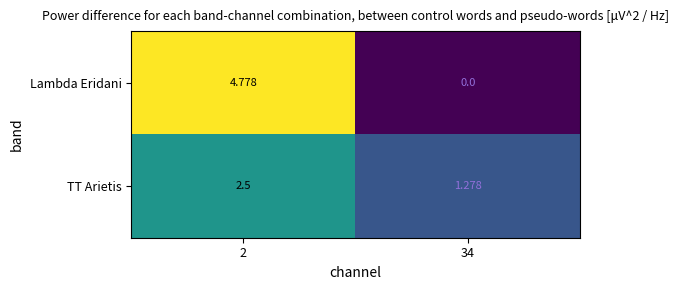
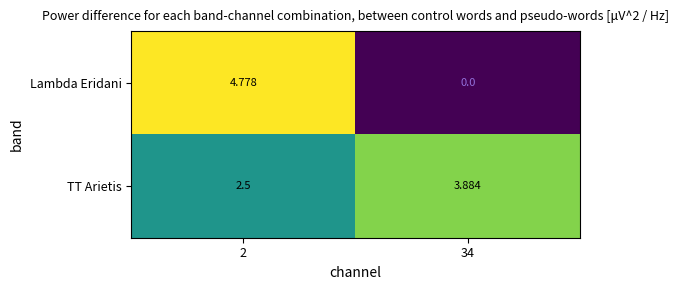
TT Arietis, 34: 1.278 -> 3.884
